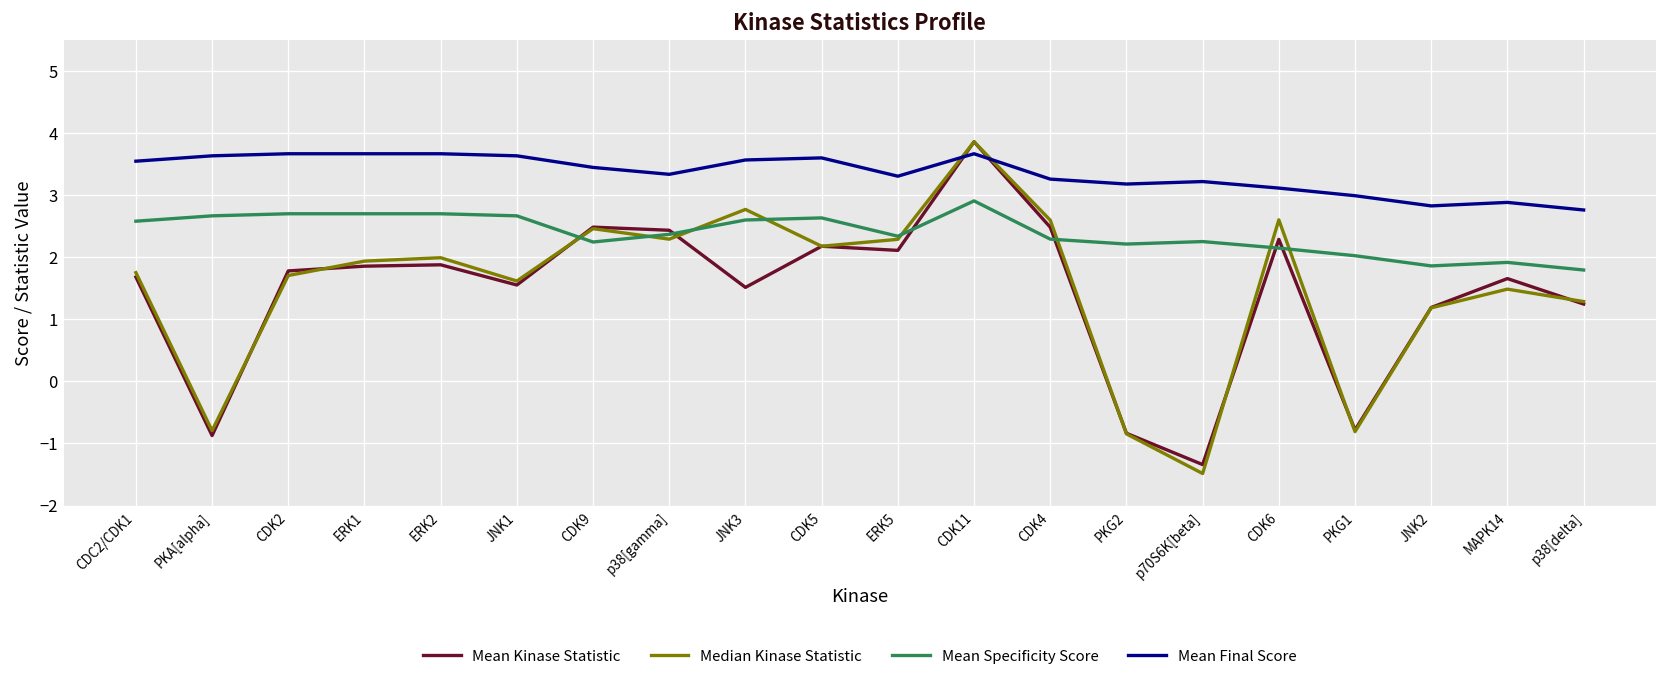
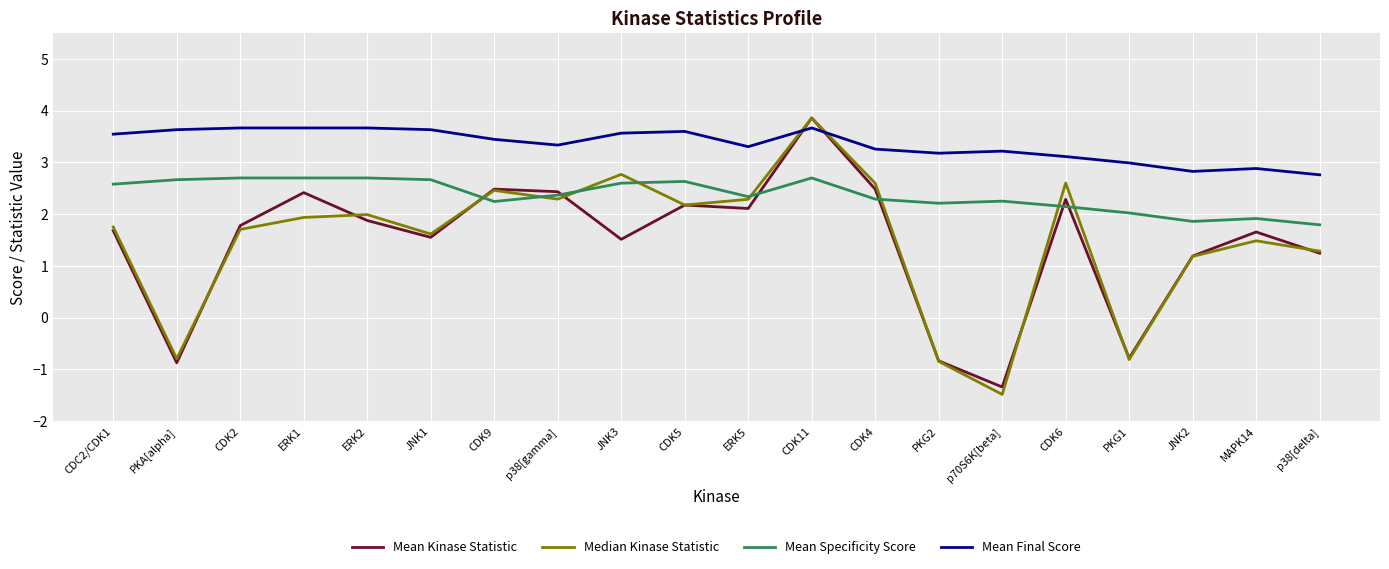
Mean Kinase Statistic, ERK1: 1.9 -> 2.4
Mean Specificity Score, CDK11: 2.9 -> 2.7
